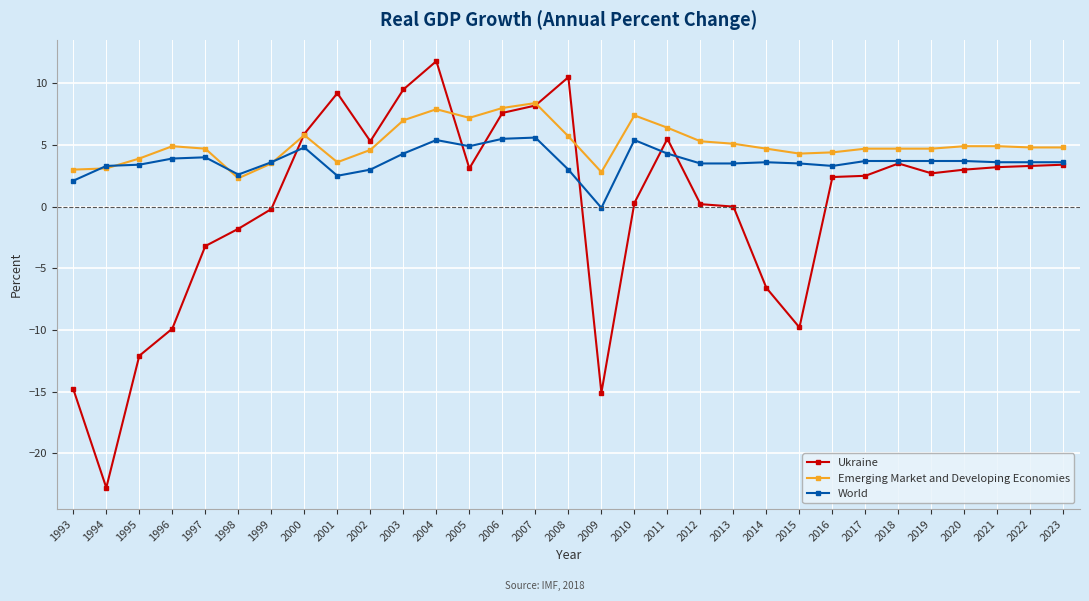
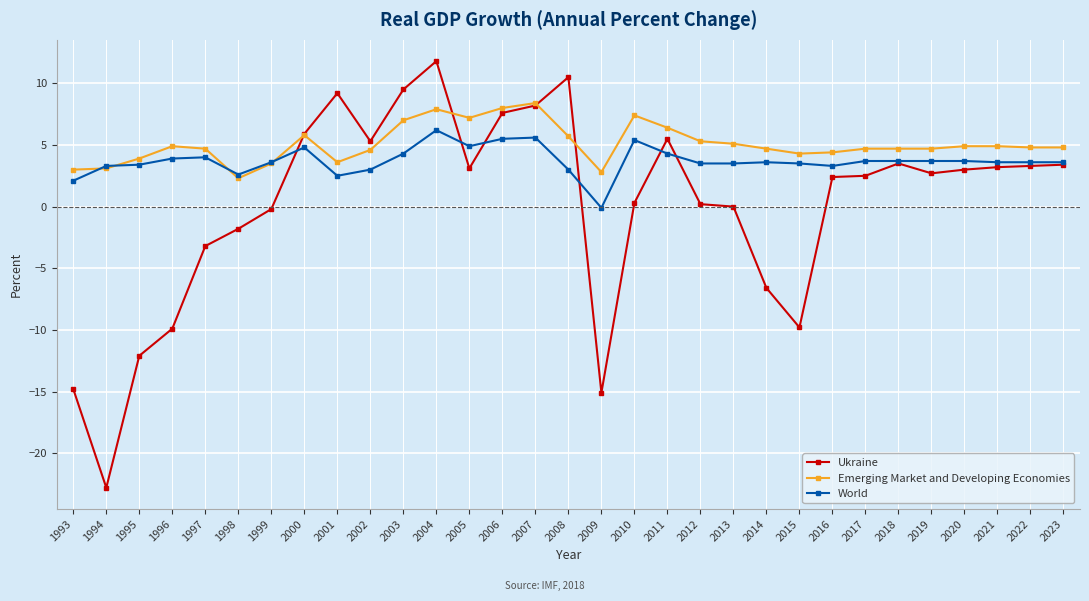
World, 2004: 5.4 -> 6.2
